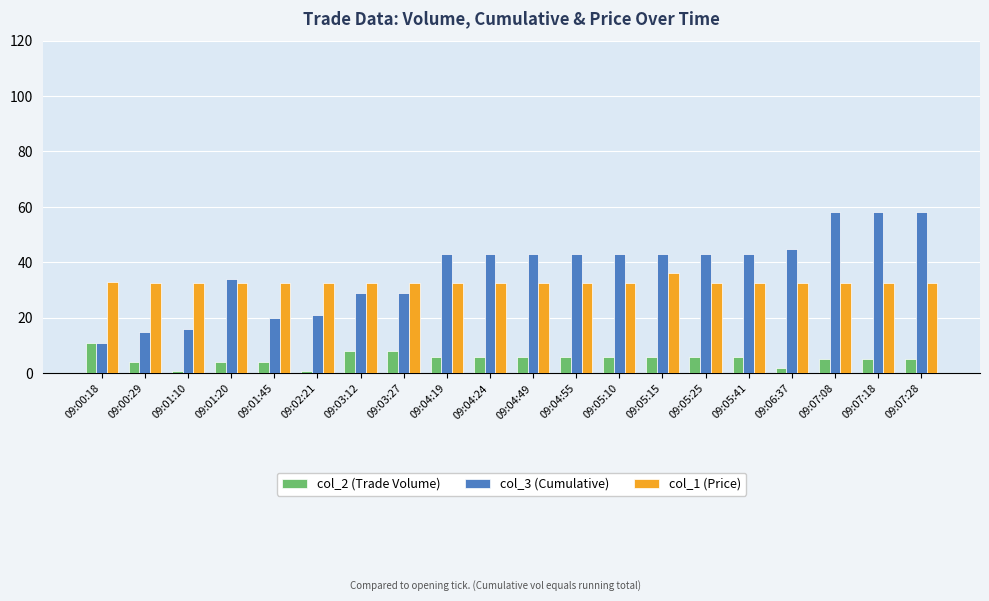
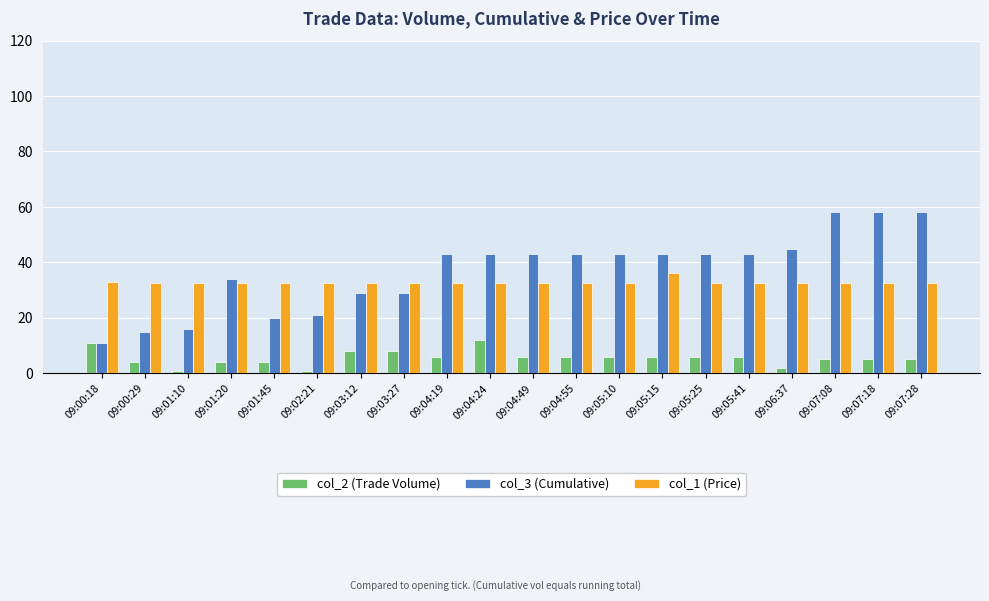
col_2 (Trade Volume), 09:04:24: 6 -> 12
